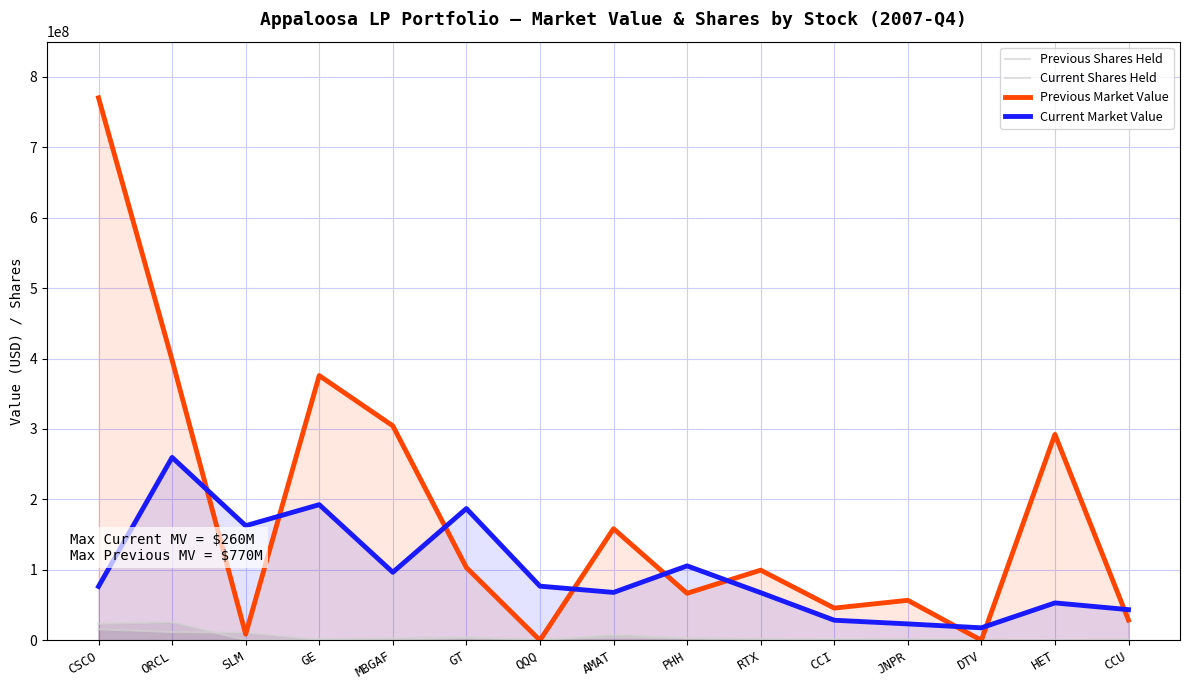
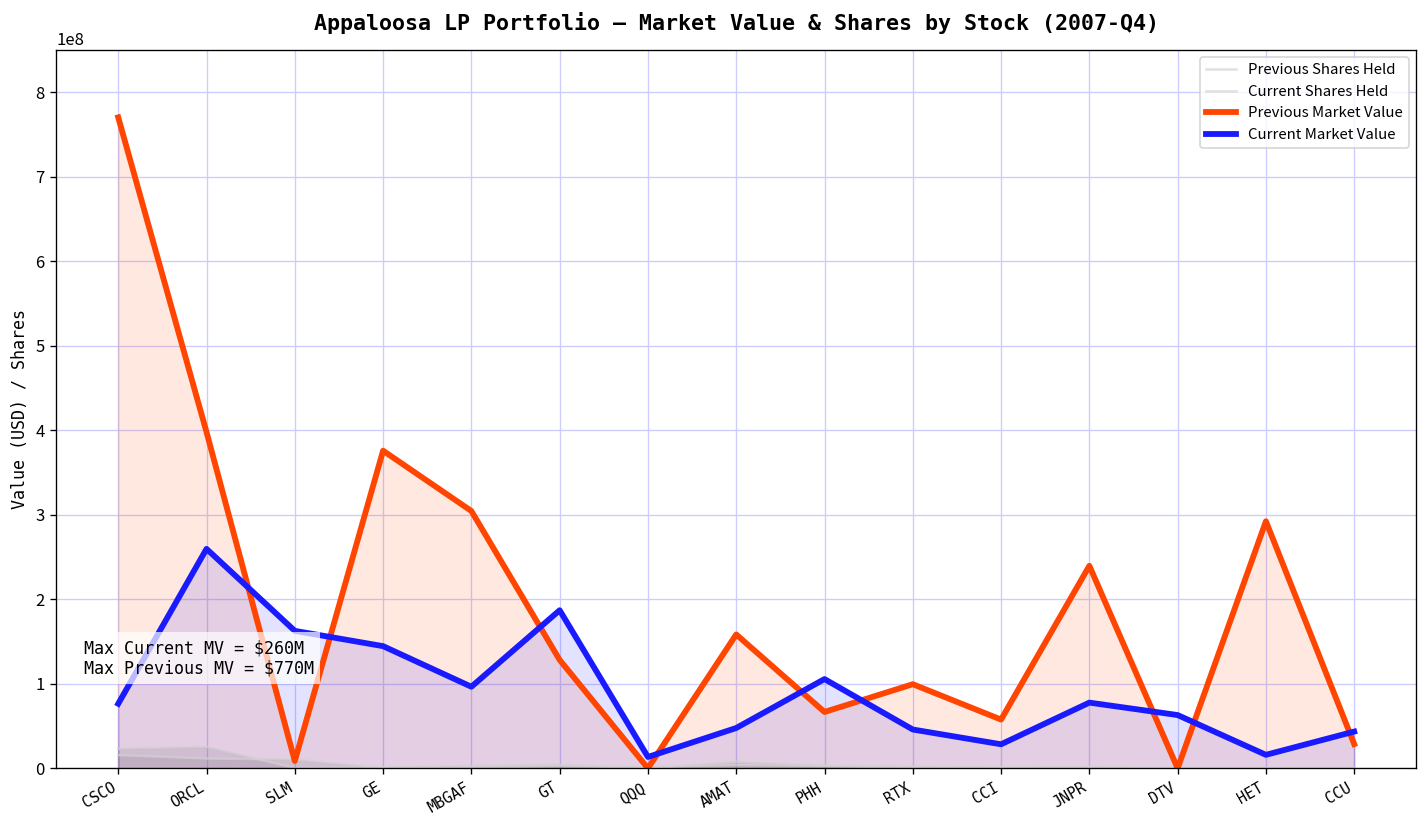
Current Market Value, GE: 190000000 -> 140000000
Previous Market Value, GT: 100000000 -> 130000000
Current Market Value, QQQ: 80000000 -> 10000000
Current Market Value, AMAT: 70000000 -> 50000000
Current Market Value, RTX: 70000000 -> 50000000
Previous Market Value, CCI: 50000000 -> 60000000
Previous Market Value, JNPR: 60000000 -> 240000000
Current Market Value, JNPR: 20000000 -> 80000000
Current Market Value, DTV: 20000000 -> 60000000
Current Market Value, HET: 50000000 -> 20000000
